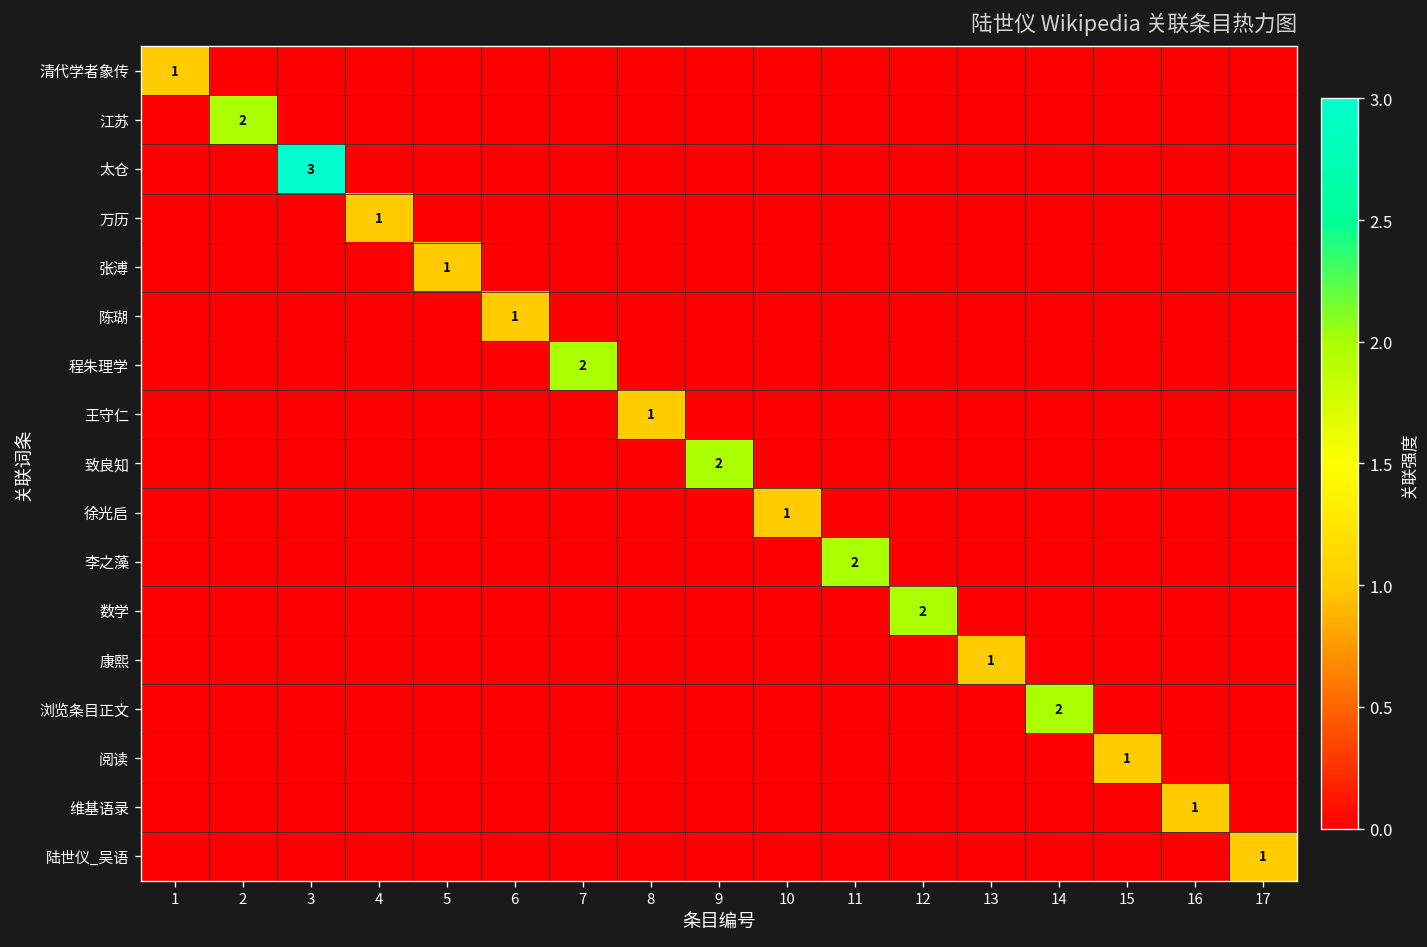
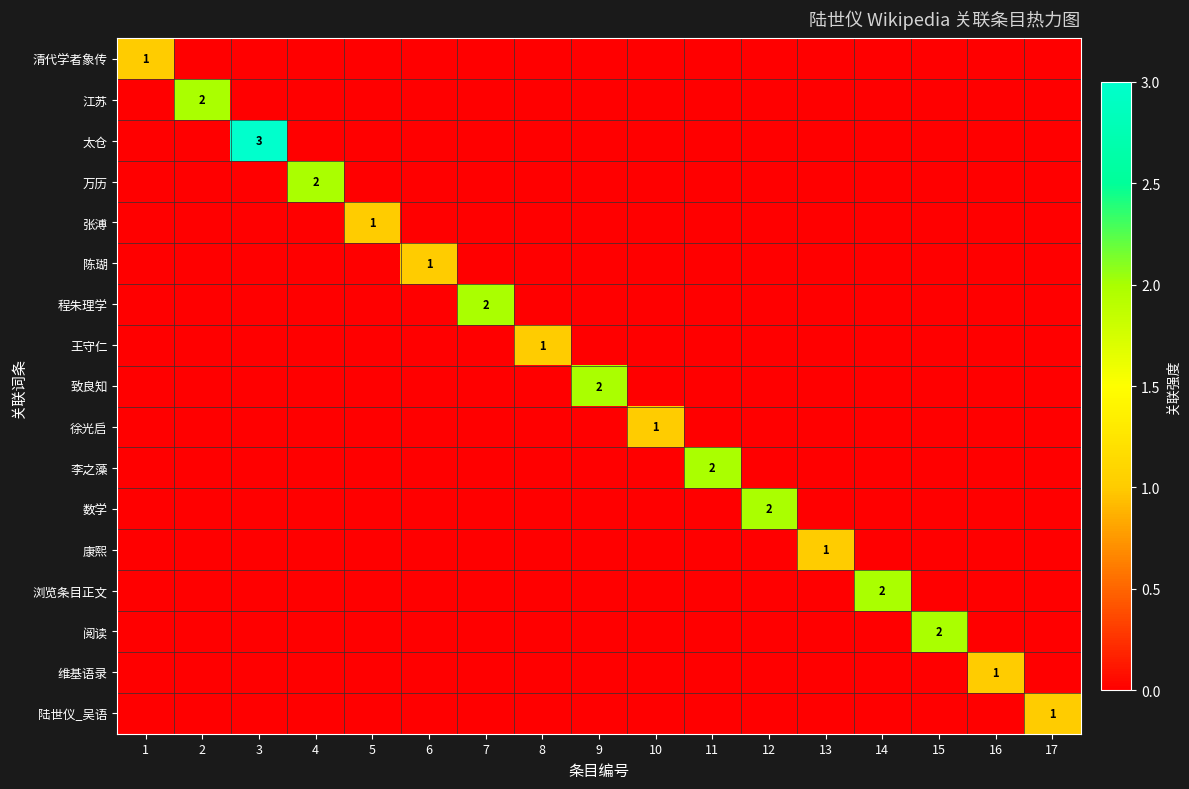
万历, 4: 1 -> 2
阅读, 15: 1 -> 2
